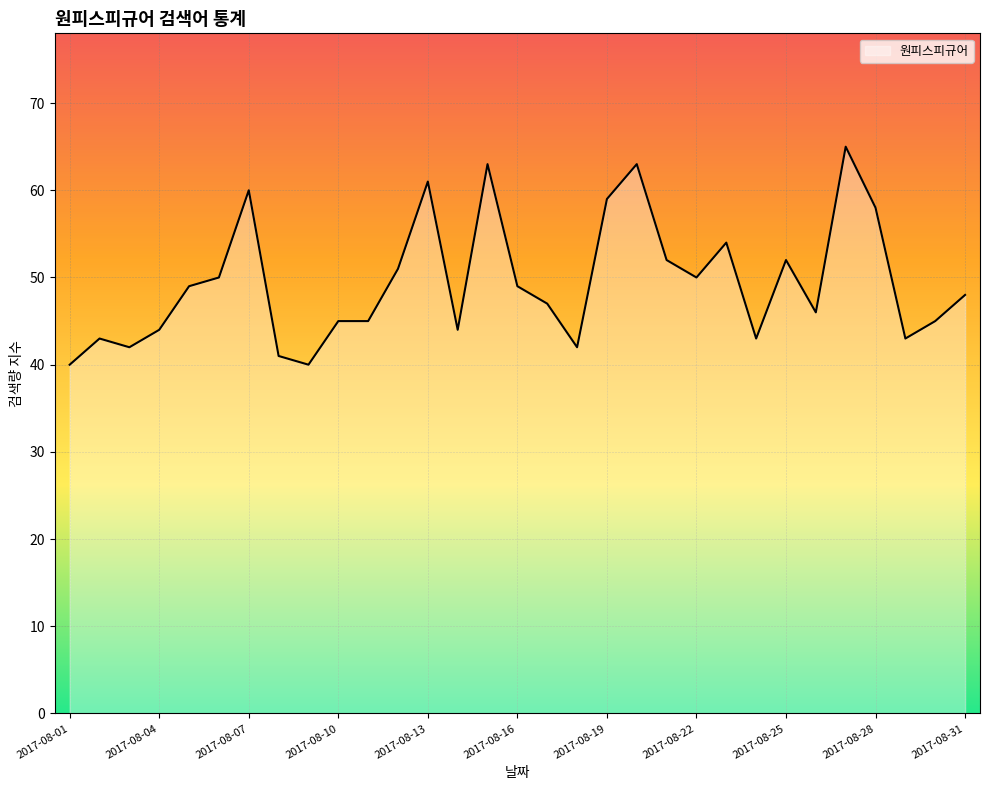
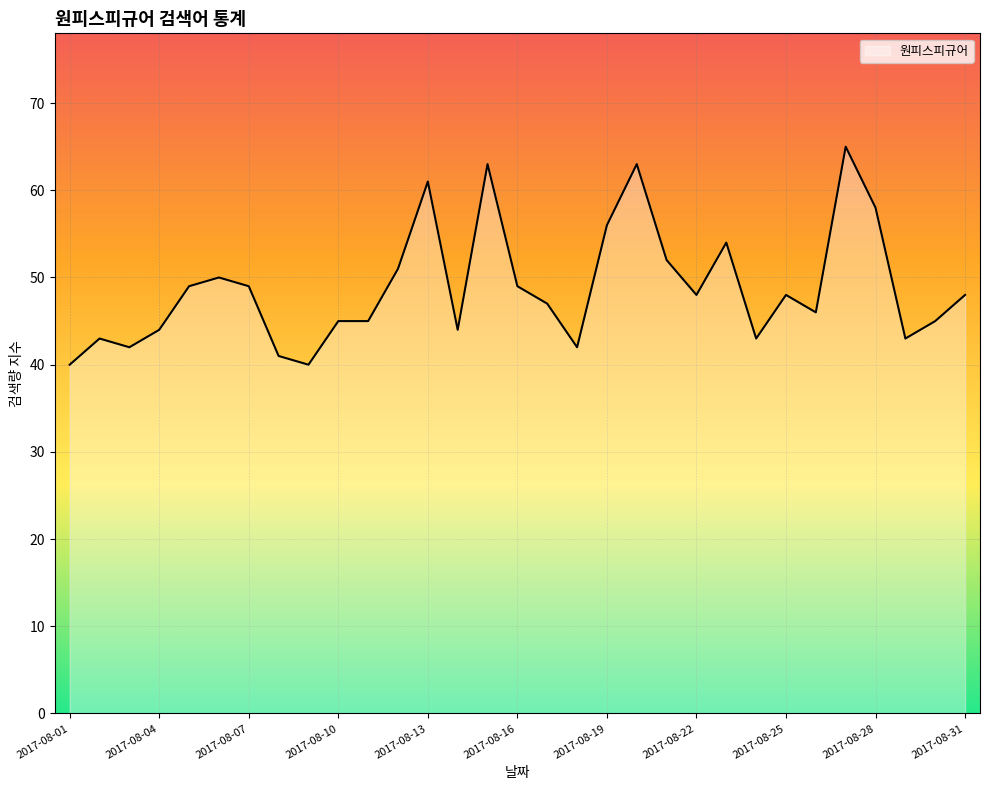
2017-08-07: 60 -> 49
2017-08-19: 59 -> 56
2017-08-22: 50 -> 48
2017-08-25: 52 -> 48
